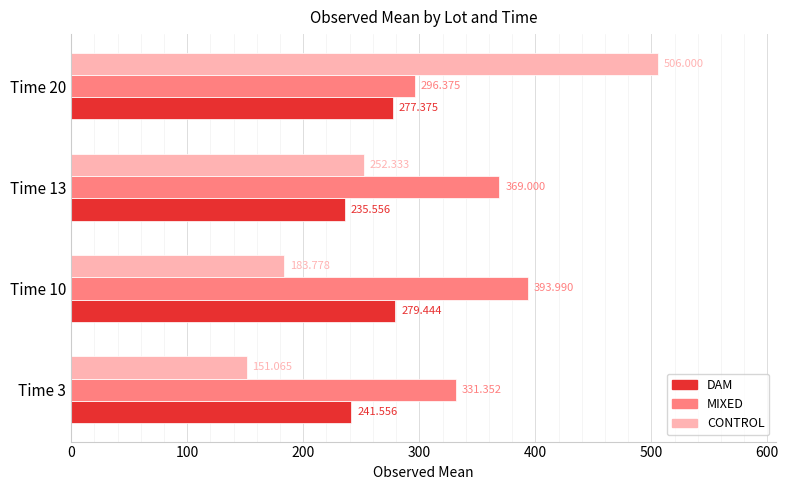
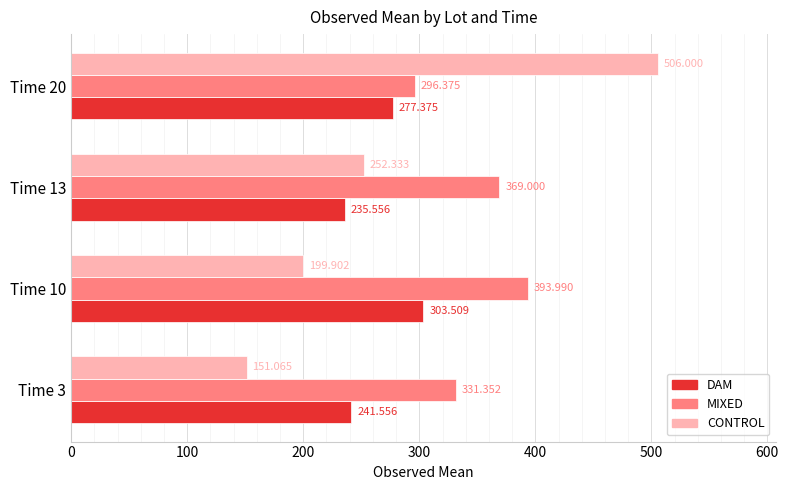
CONTROL, Time 10: 183.778 -> 199.902
DAM, Time 10: 279.444 -> 303.509
